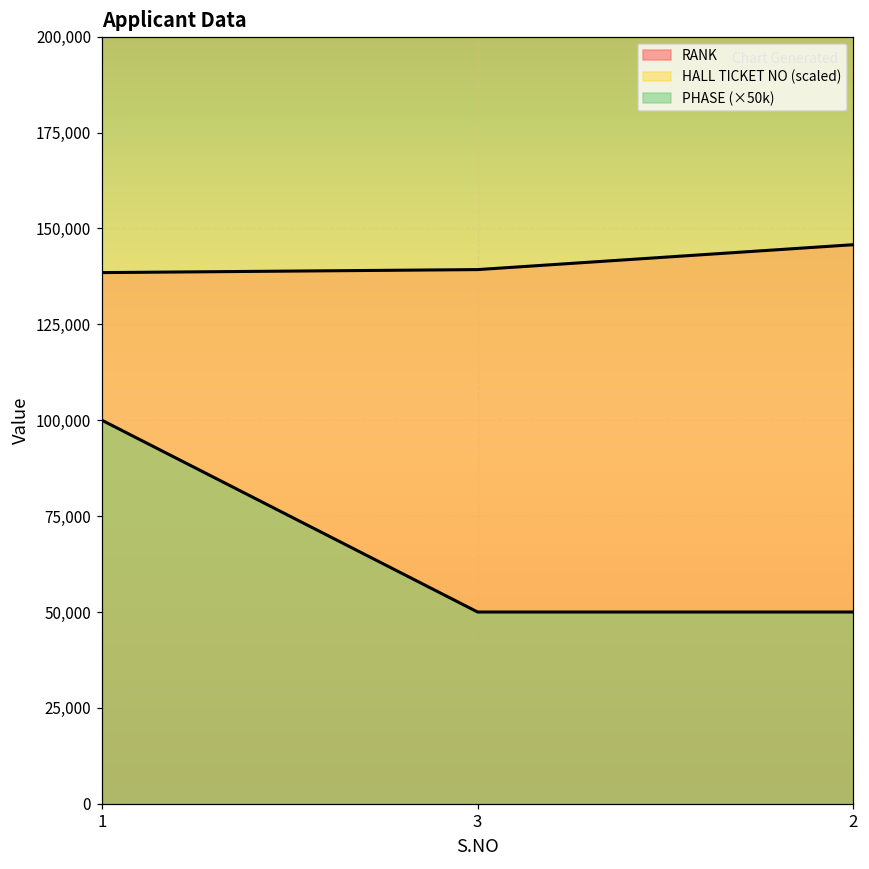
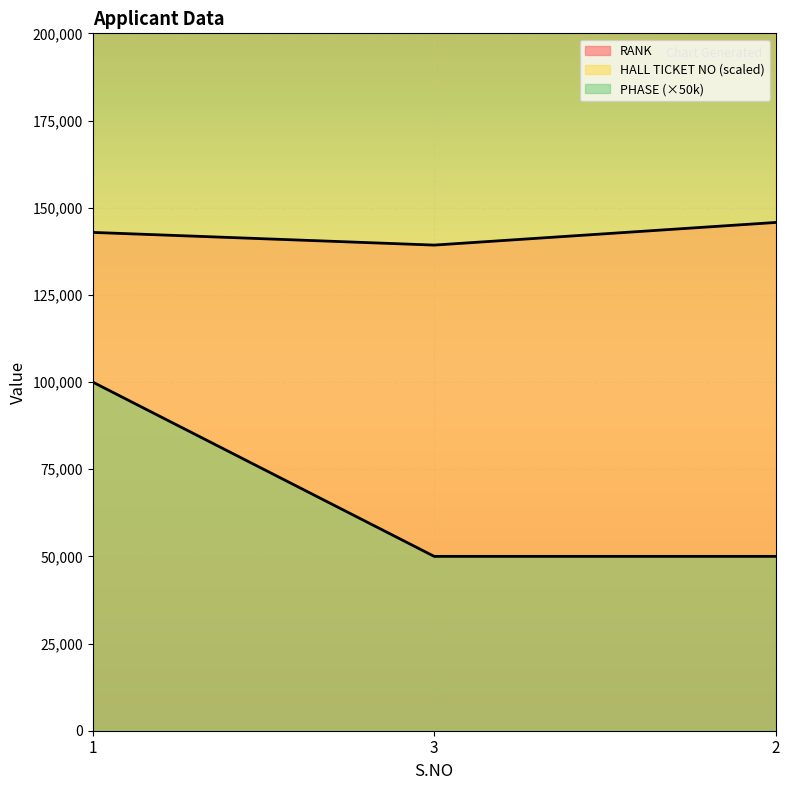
RANK, 1: 138,000 -> 143,000
